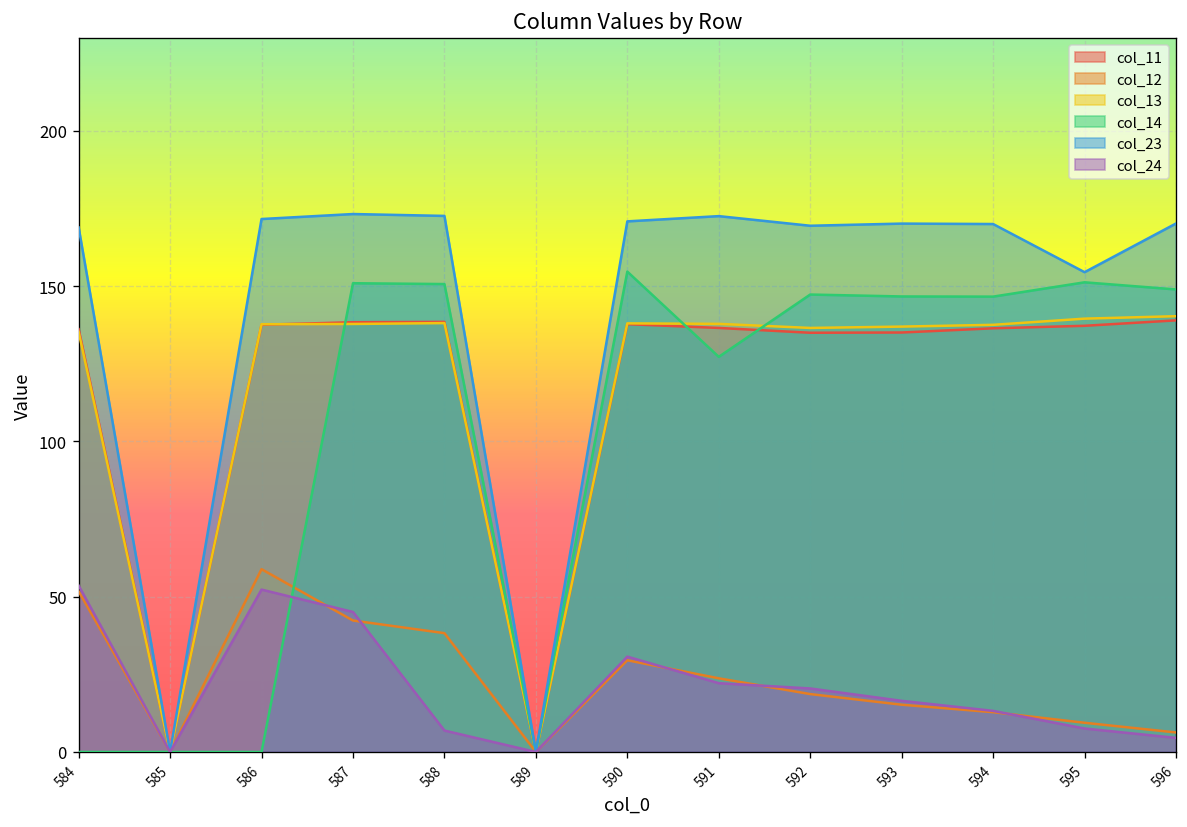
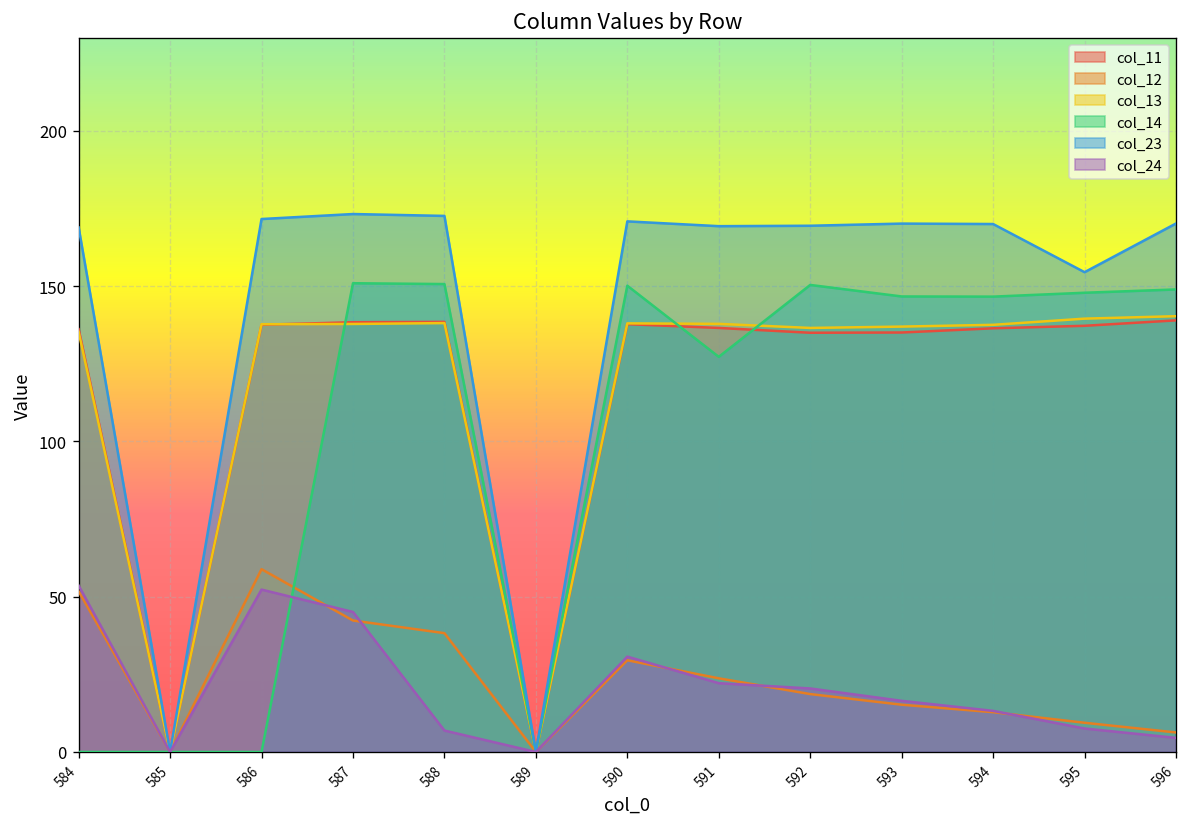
col_14, 590: 155 -> 150
col_23, 591: 173 -> 169
col_14, 592: 147 -> 150
col_14, 595: 151 -> 148
